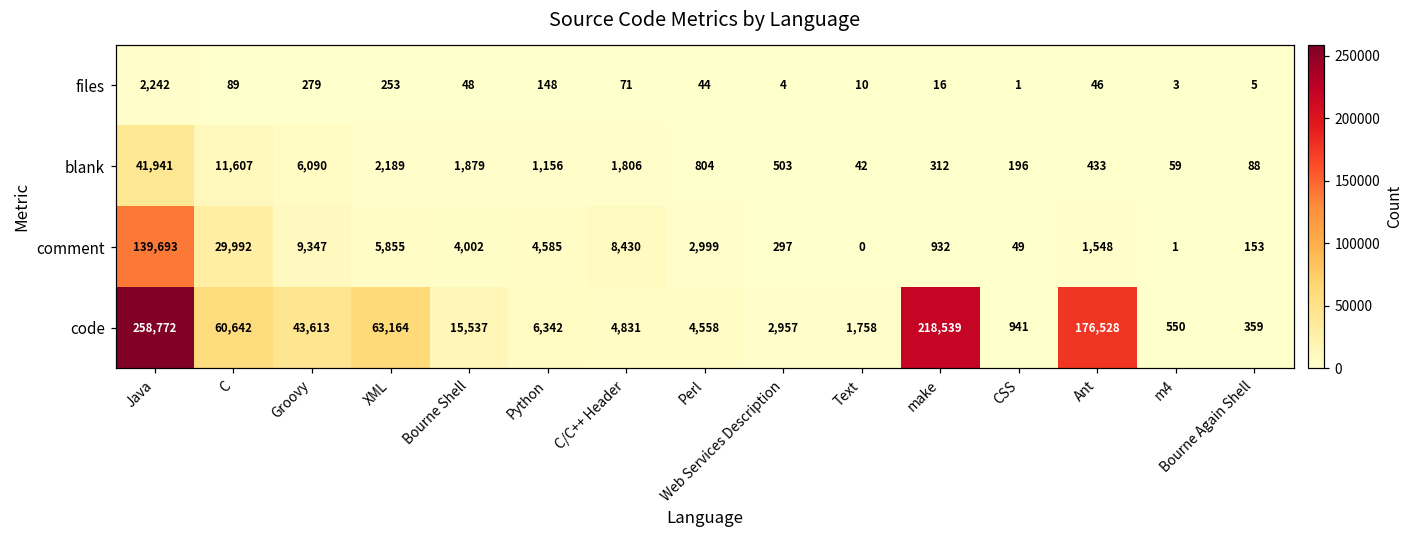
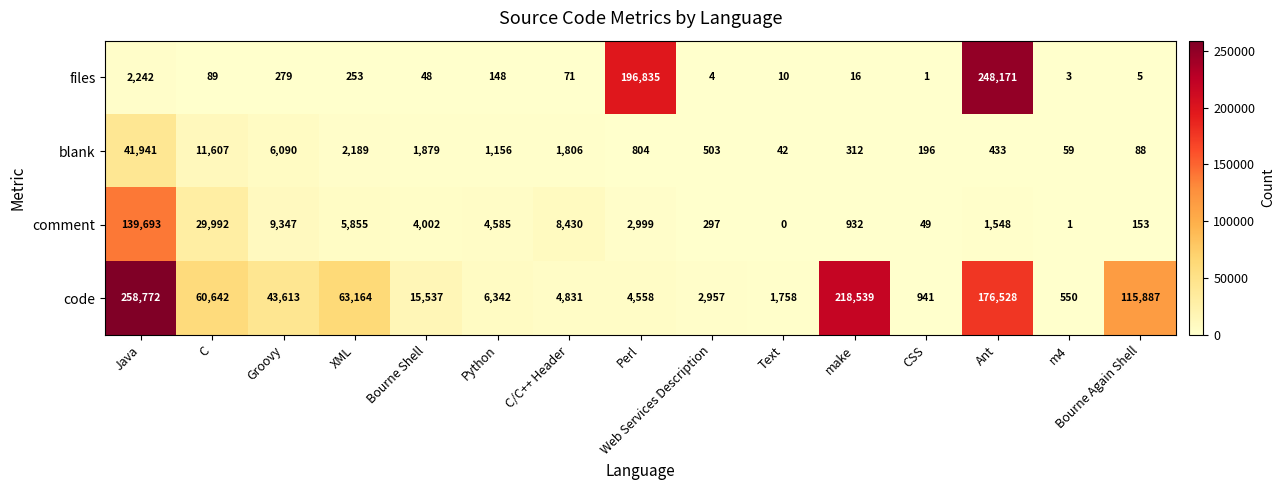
files, Perl: 44 -> 196,835
files, Ant: 46 -> 248,171
code, Bourne Again Shell: 359 -> 115,887
